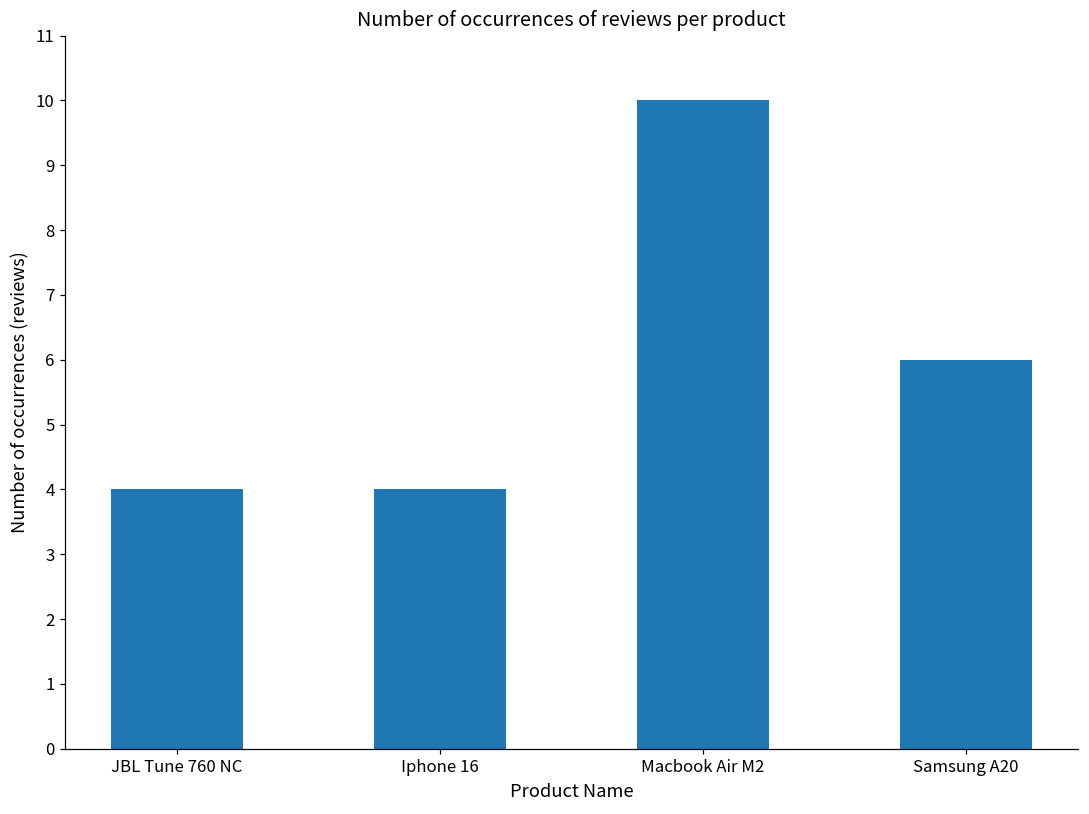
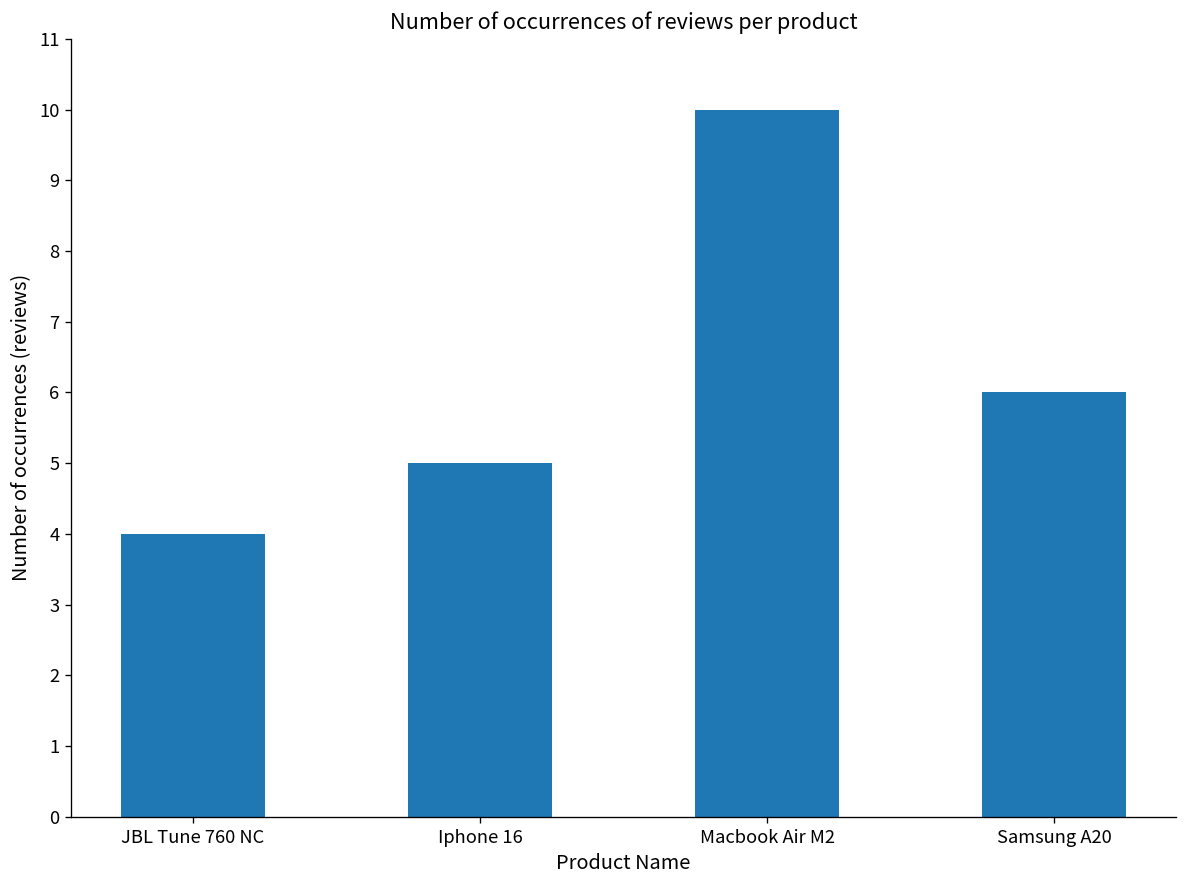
Iphone 16: 4 -> 5
